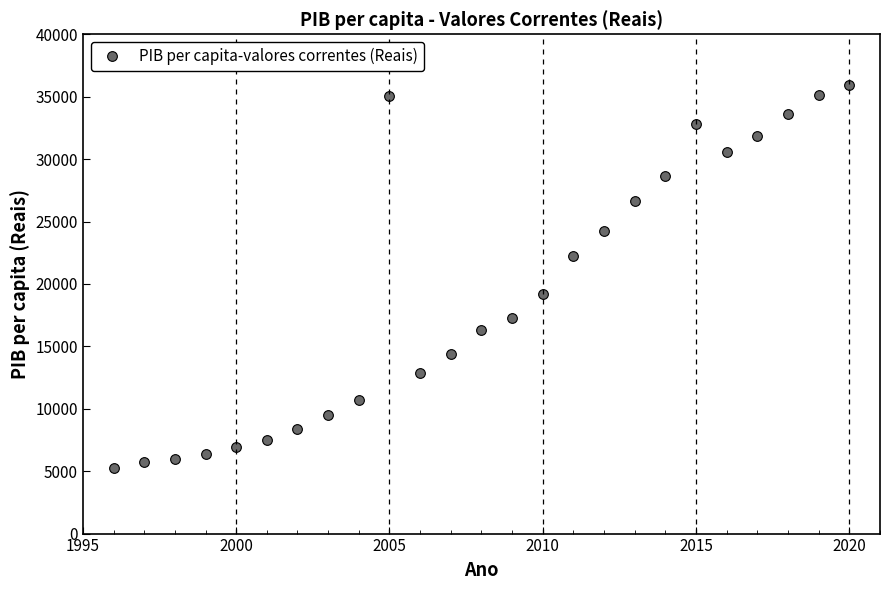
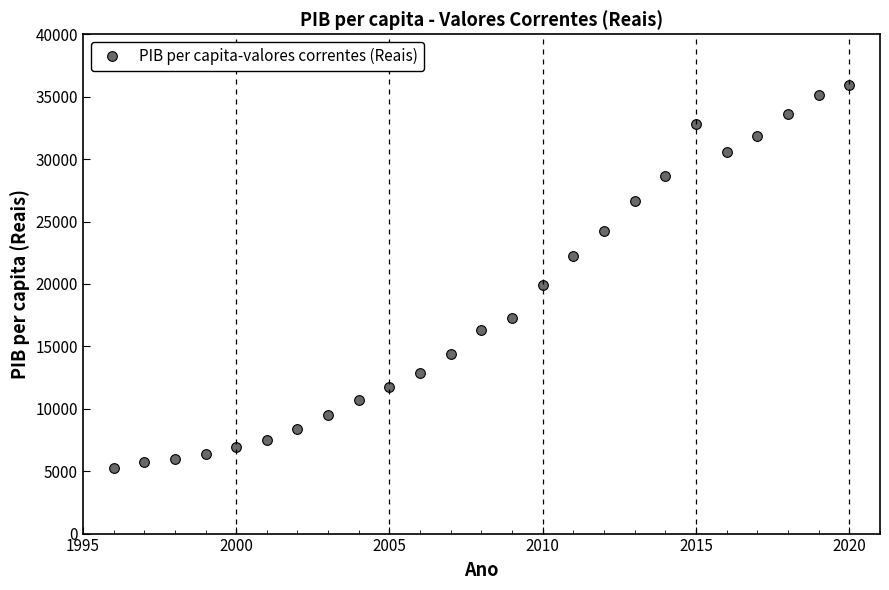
2005: 35000 -> 11700
2010: 19200 -> 19900
